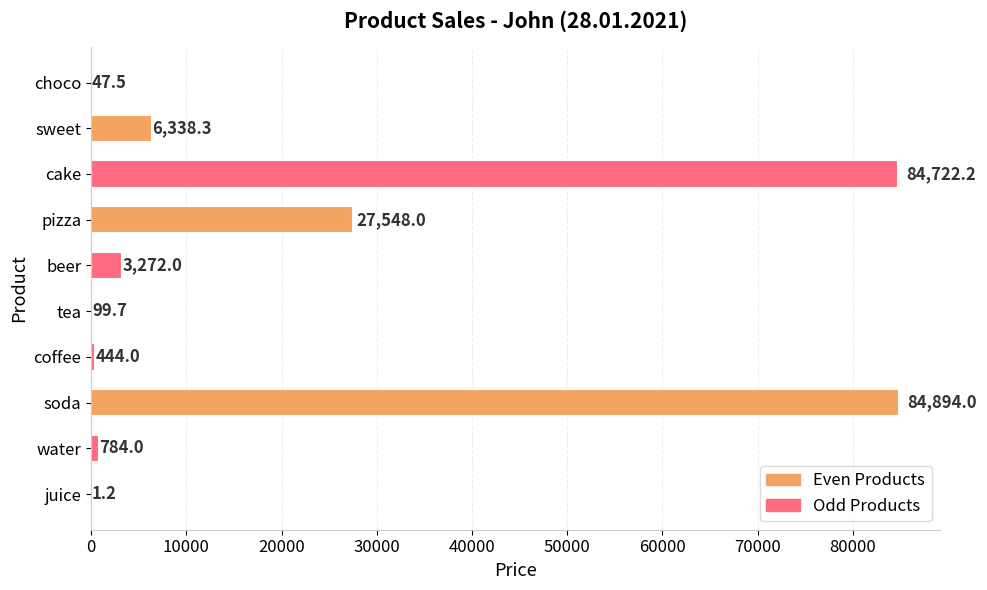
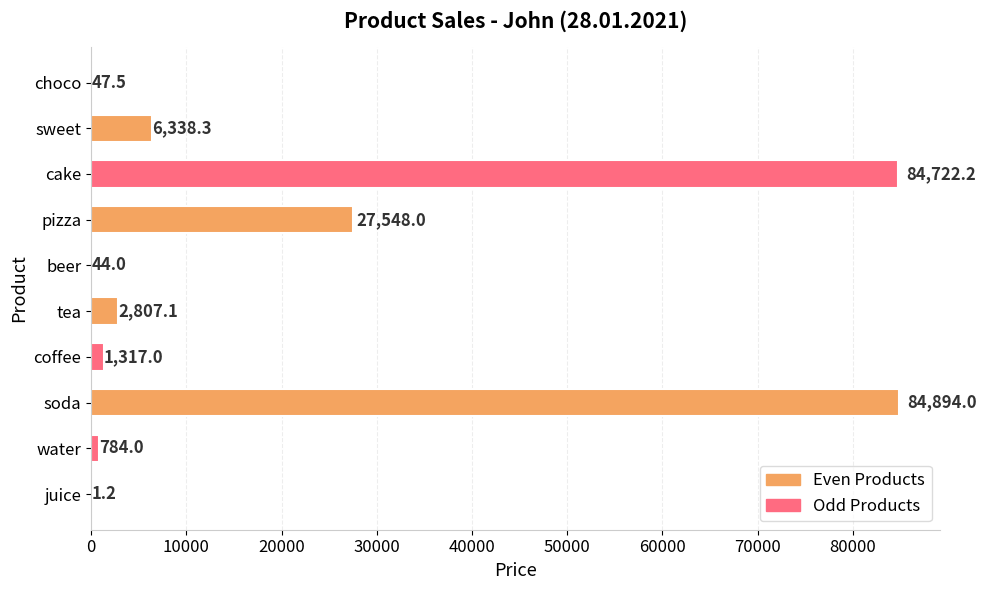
beer: 3,272.0 -> 44.0
tea: 99.7 -> 2,807.1
coffee: 444.0 -> 1,317.0
